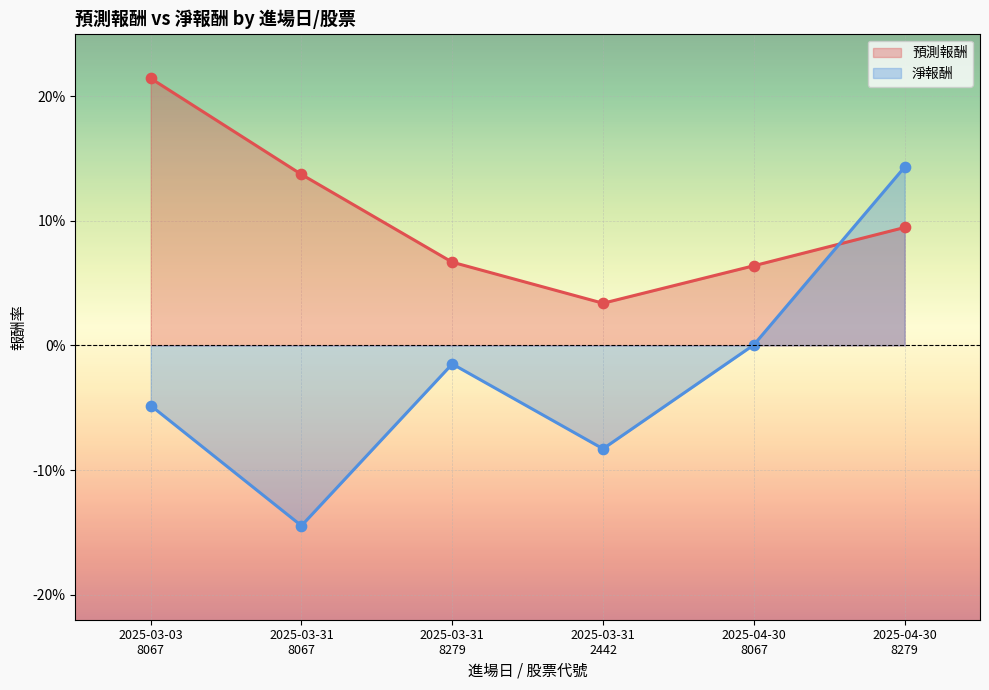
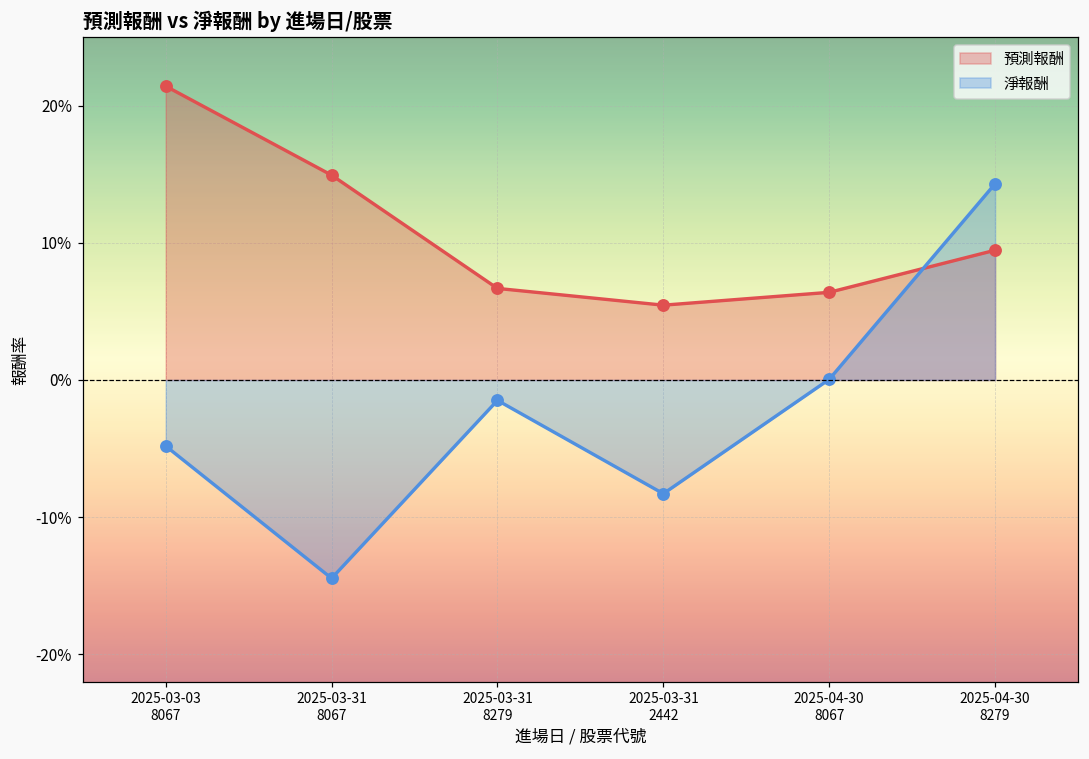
預測報酬, 2025-03-31 8067: 13.7% -> 14.9%
預測報酬, 2025-03-31 2442: 3.4% -> 5.5%
